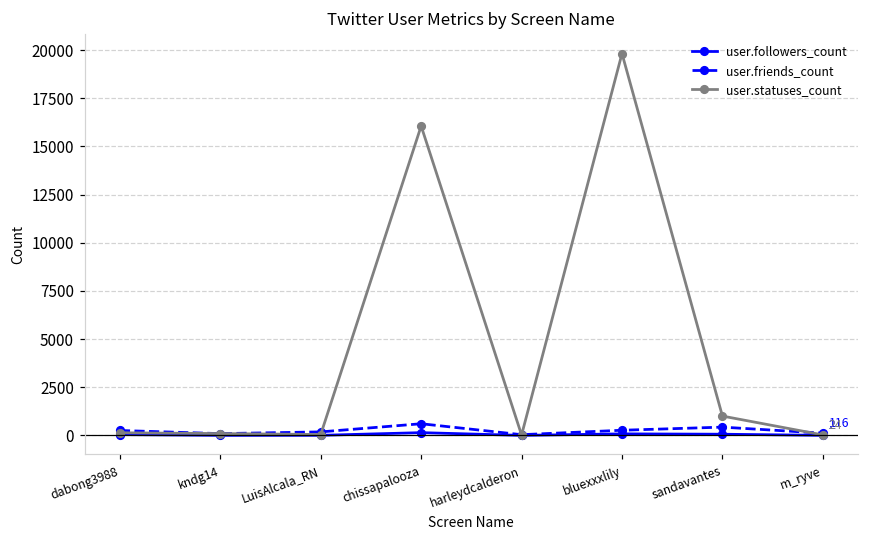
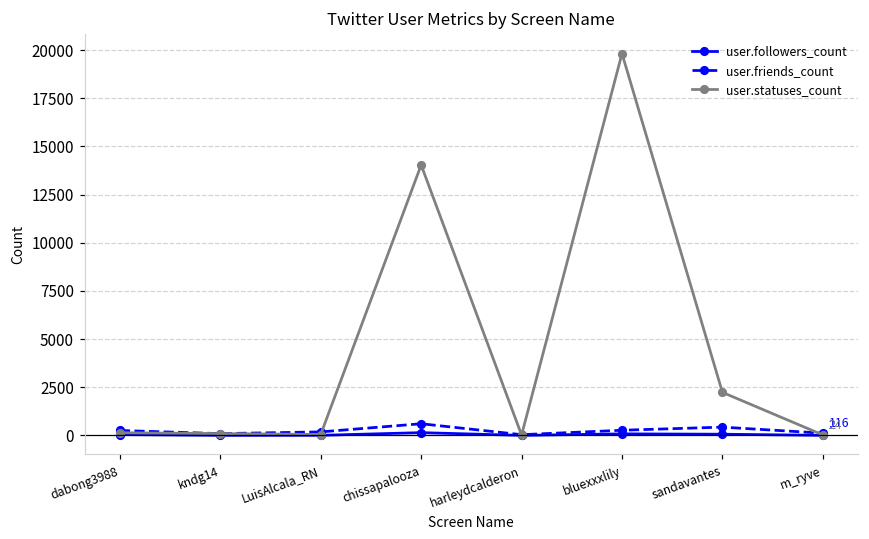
user.statuses_count, chissapalooza: 16100 -> 14000
user.statuses_count, sandavantes: 1000 -> 2200
